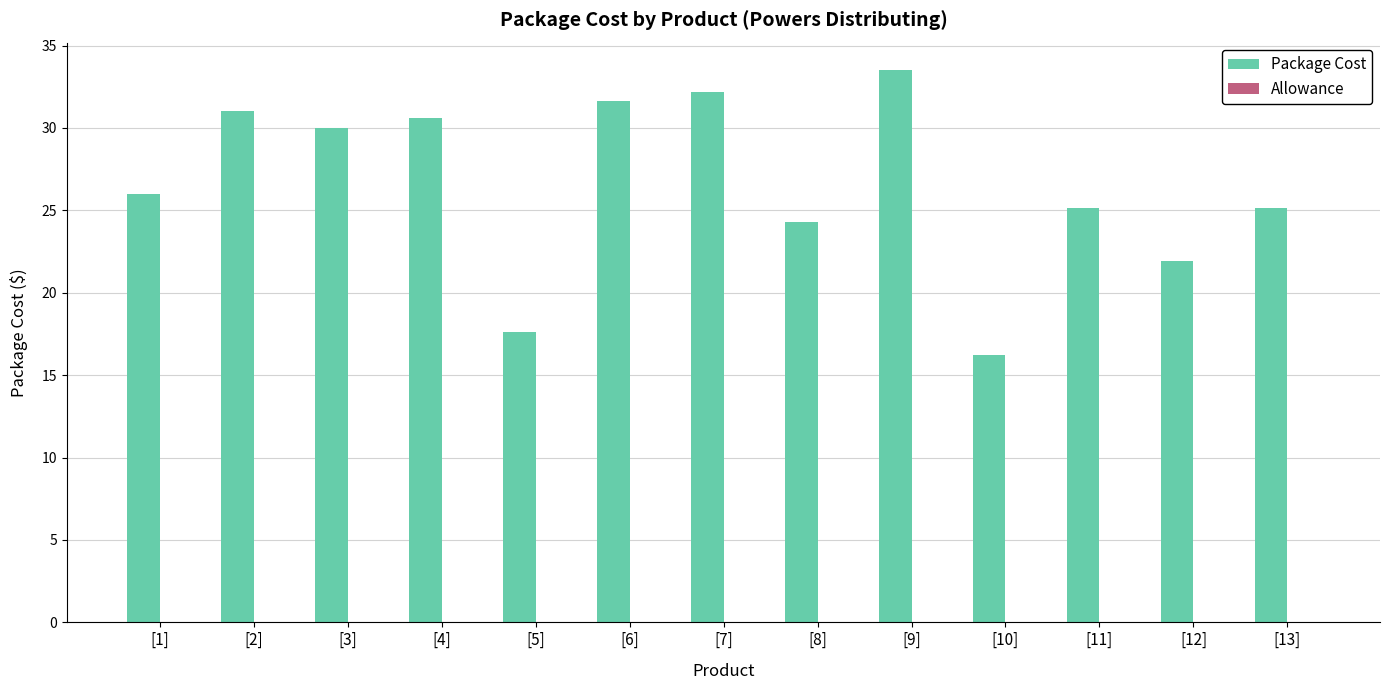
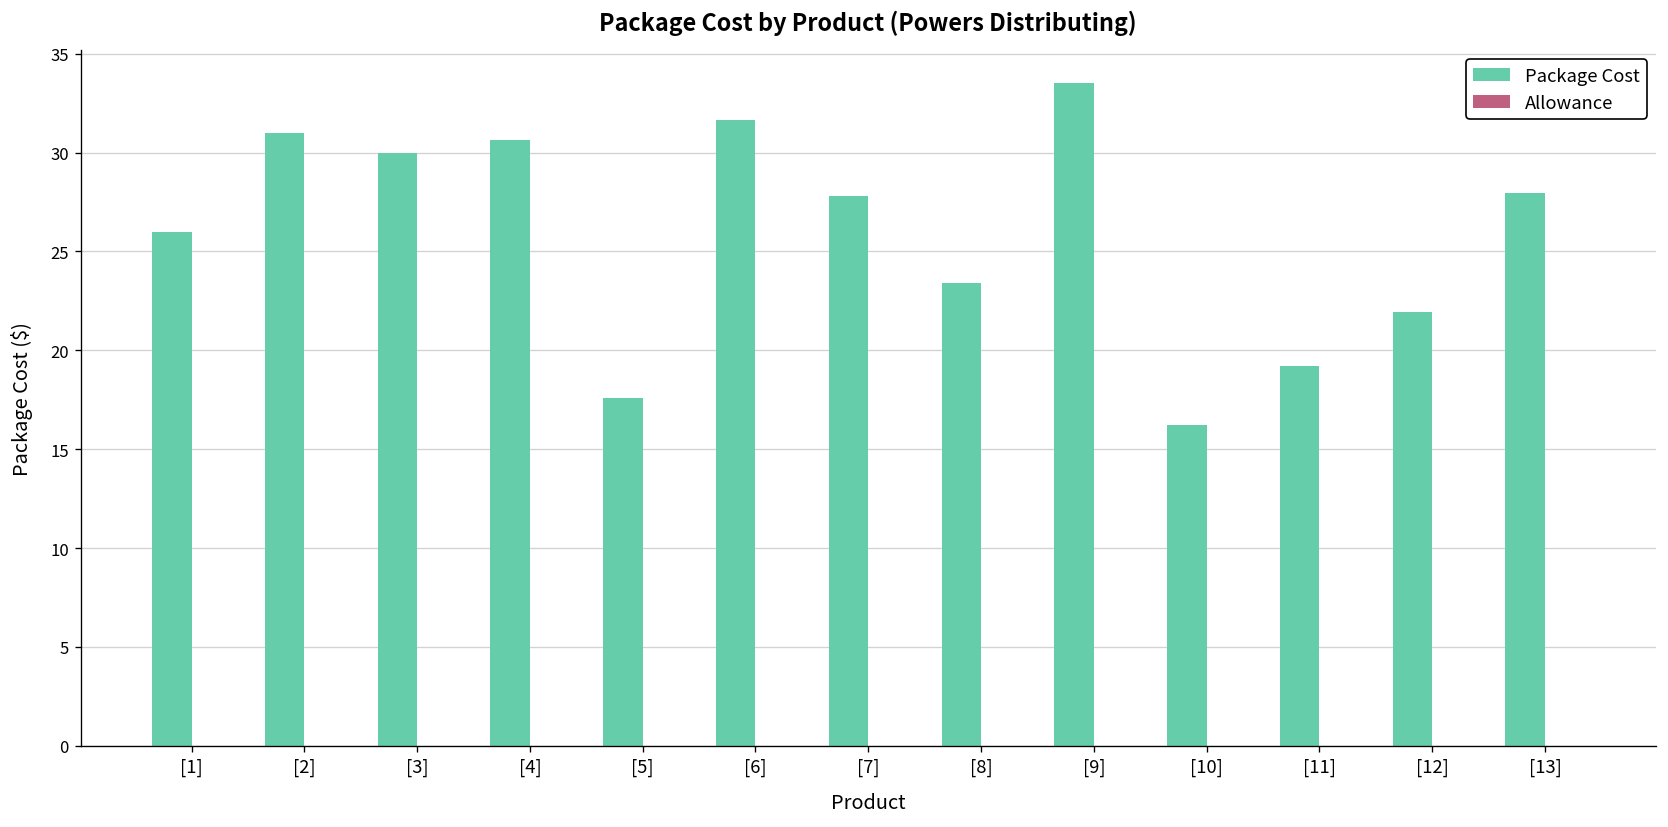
Package Cost, [7]: 32.2 -> 27.8
Package Cost, [8]: 24.3 -> 23.4
Package Cost, [11]: 25.2 -> 19.2
Package Cost, [13]: 25.2 -> 28.0
